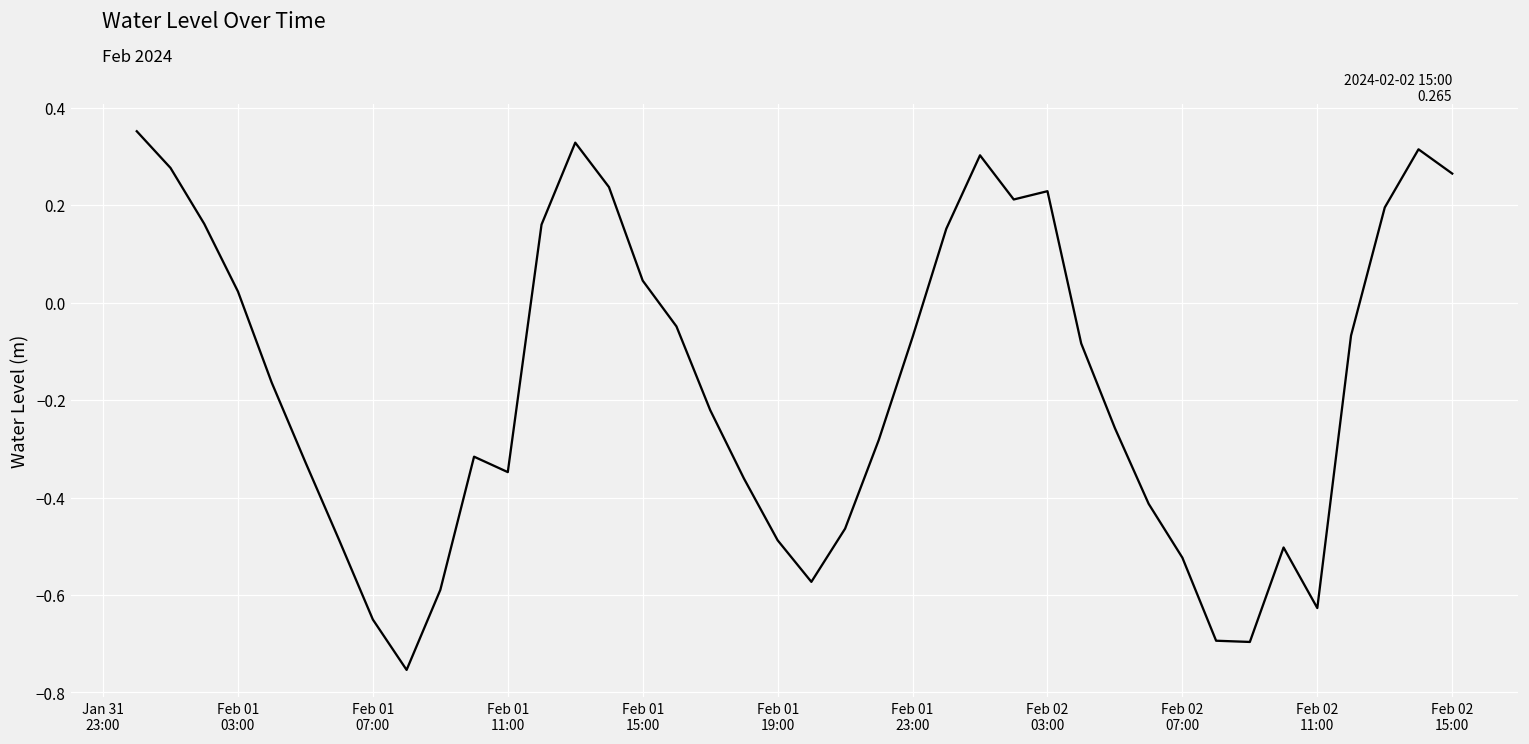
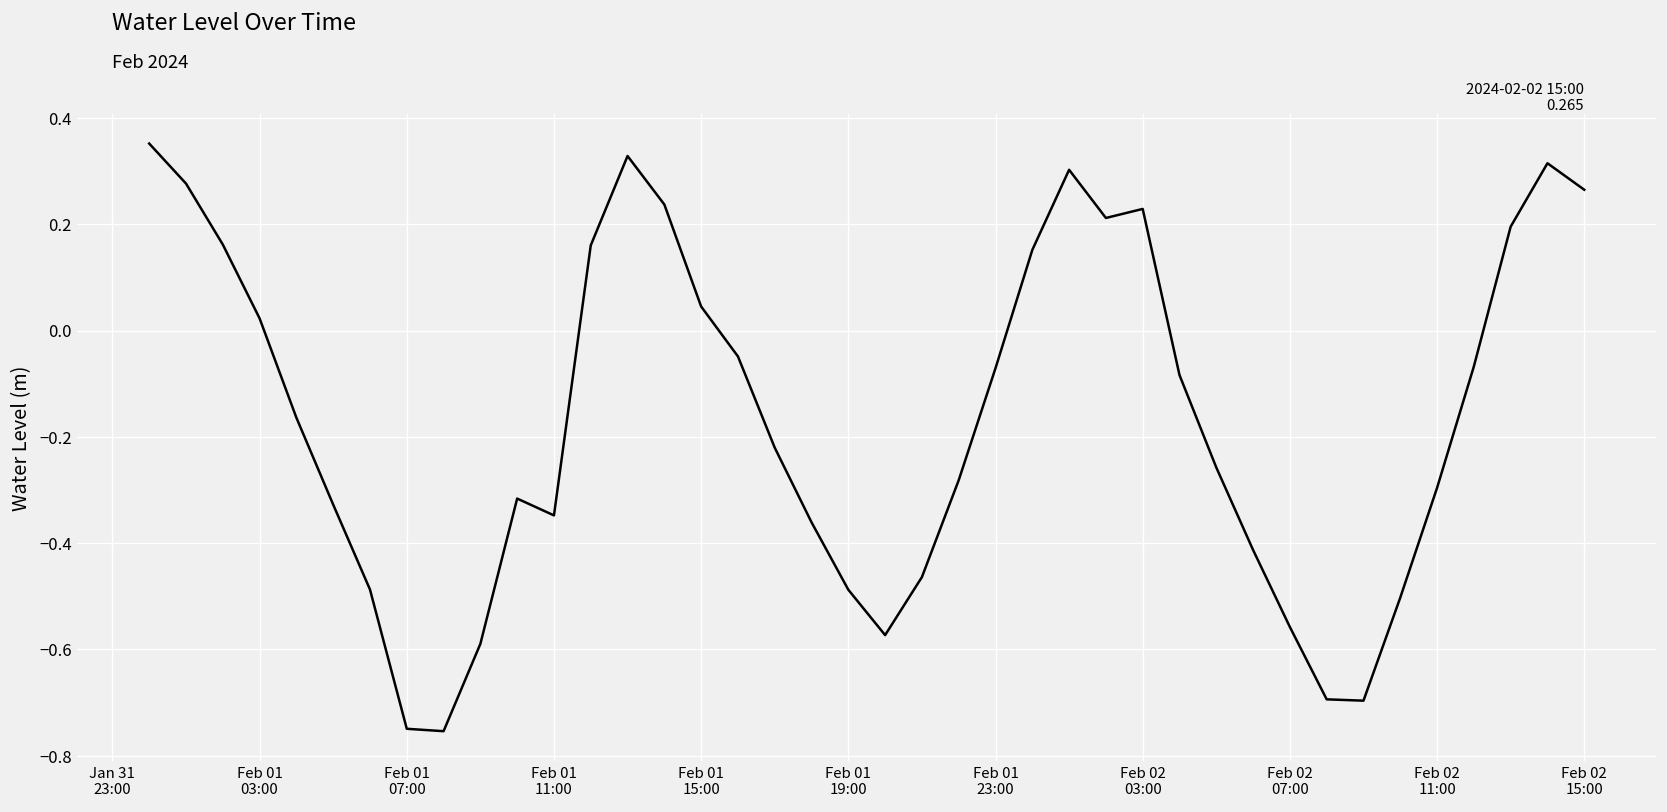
Feb 01 07:00: -0.65 -> -0.75
Feb 02 07:00: -0.52 -> -0.56
Feb 02 11:00: -0.63 -> -0.30
